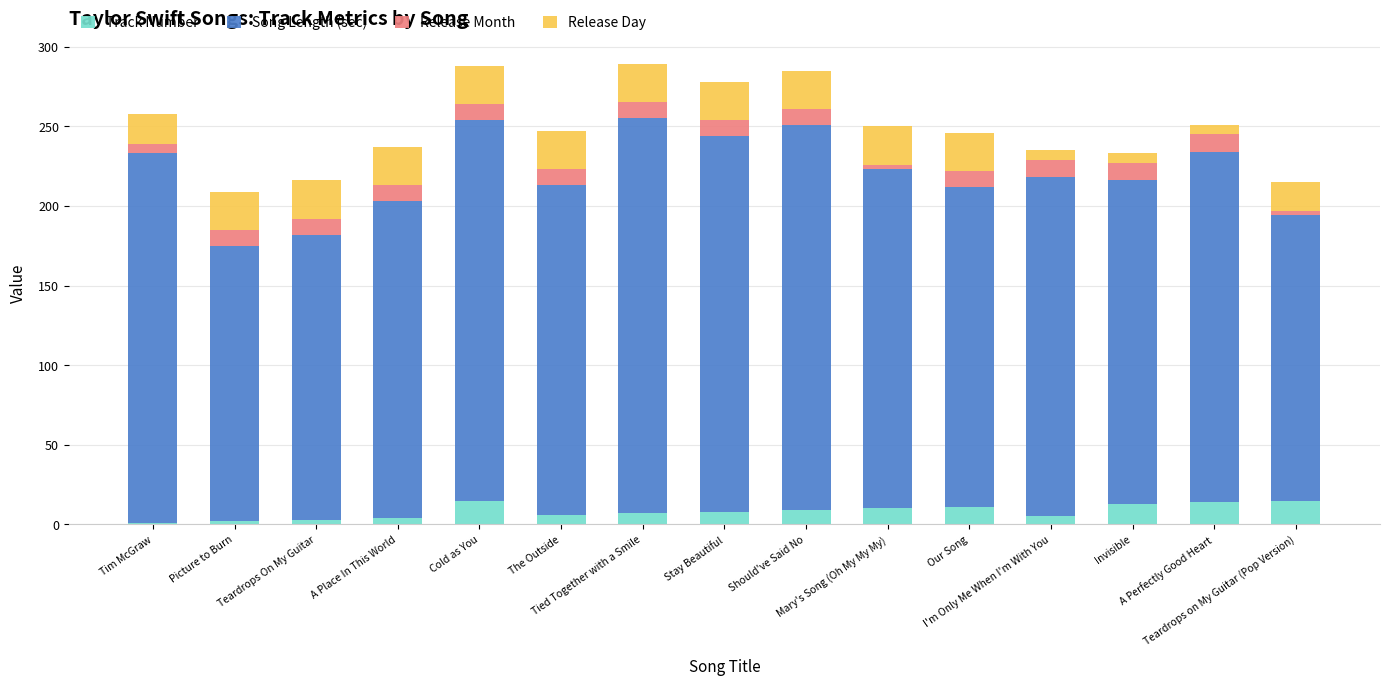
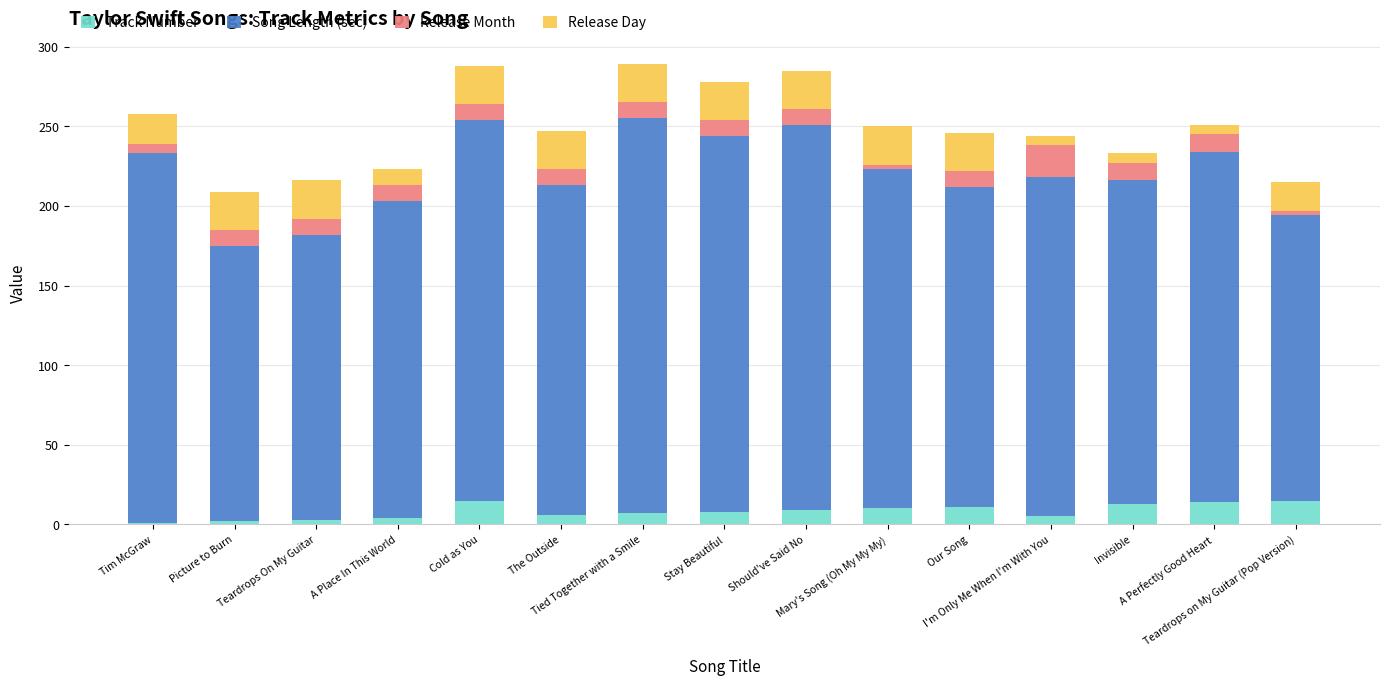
Release Day, A Place In This World: 24 -> 10
Release Month, I'm Only Me When I'm With You: 11 -> 20
